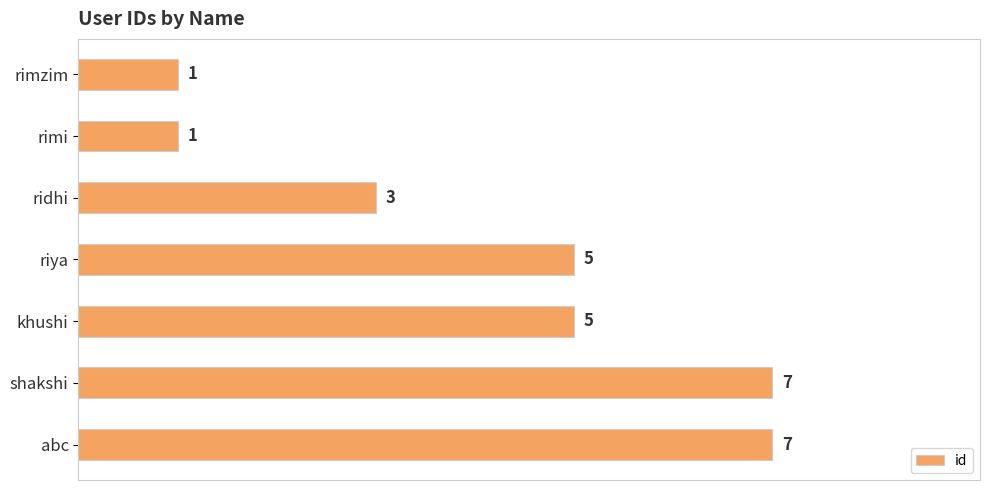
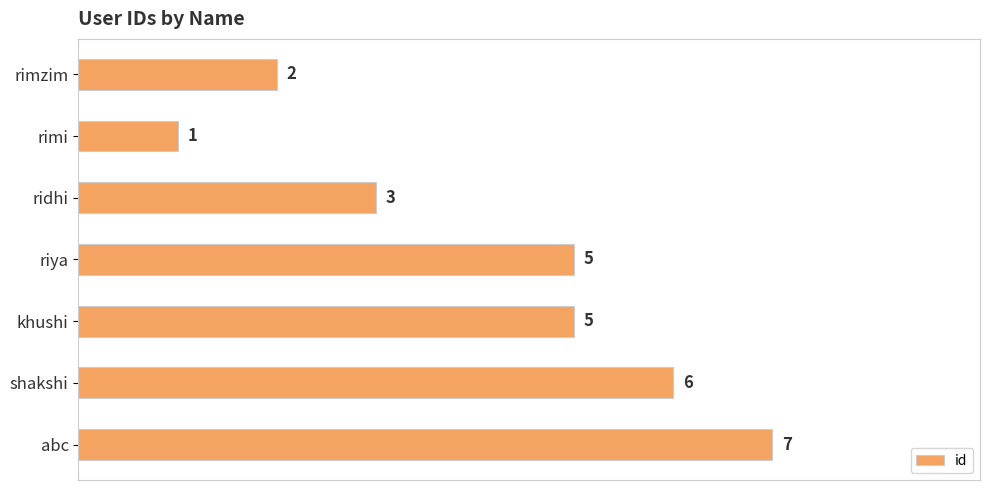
rimzim: 1 -> 2
shakshi: 7 -> 6
